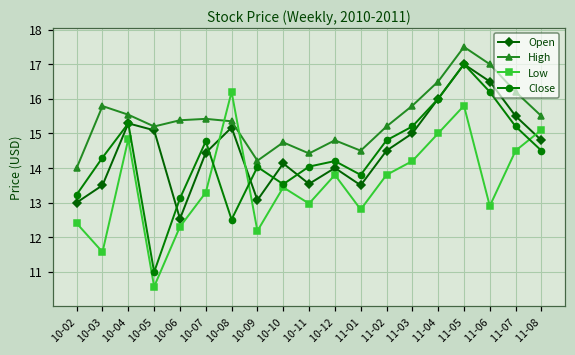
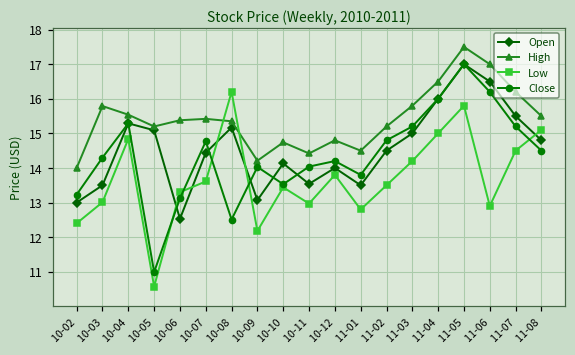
Low, 10-03: 11.6 -> 13.0
Low, 10-06: 12.3 -> 13.3
Low, 10-07: 13.3 -> 13.6
Low, 11-02: 13.8 -> 13.5
